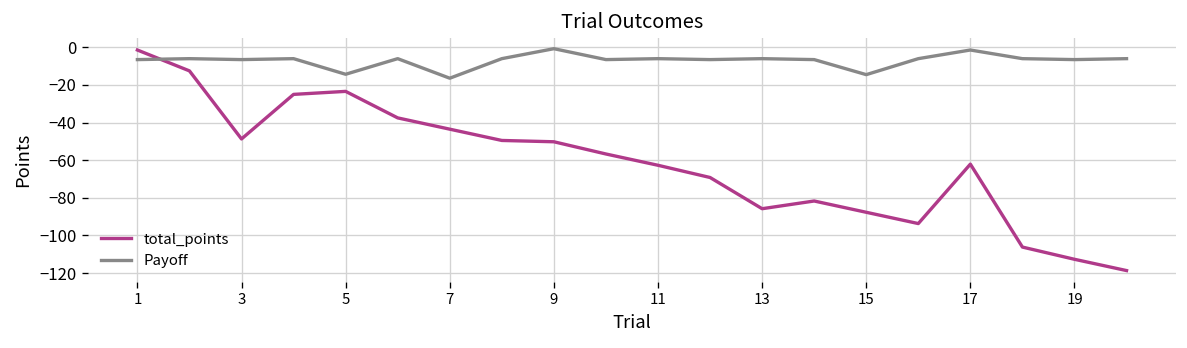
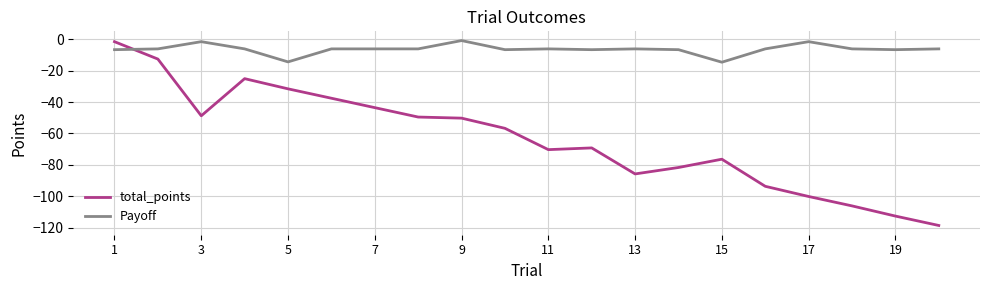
Payoff, 3: -7 -> -1
total_points, 5: -23 -> -32
Payoff, 7: -16 -> -6
total_points, 11: -63 -> -70
total_points, 15: -88 -> -76
total_points, 17: -62 -> -100
